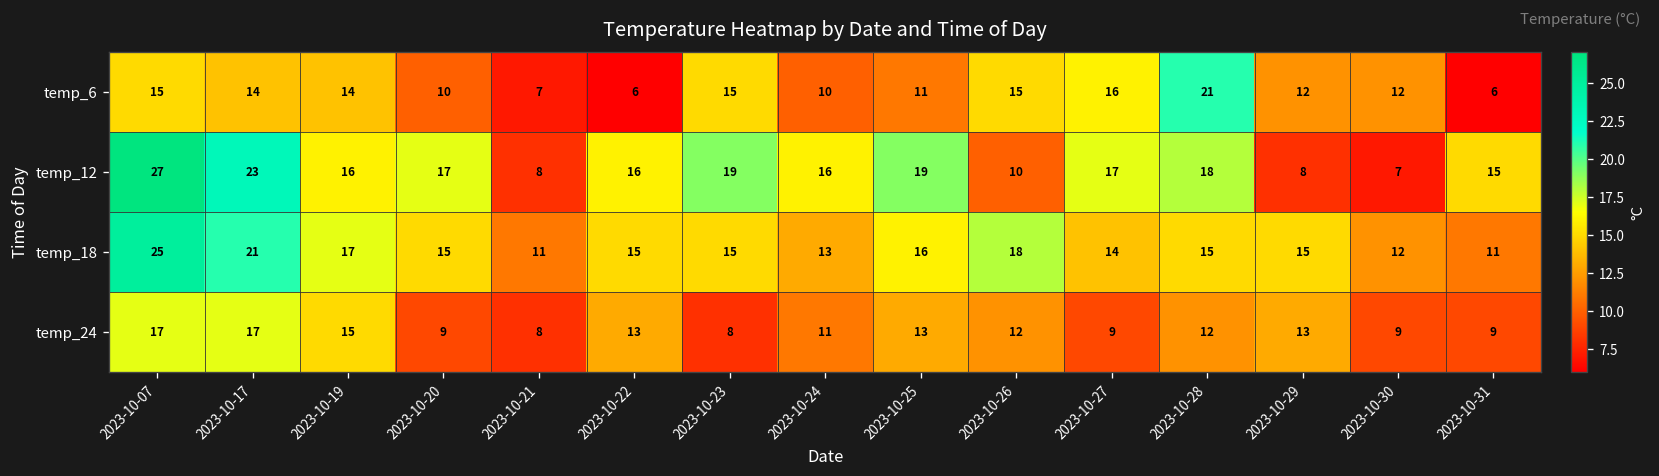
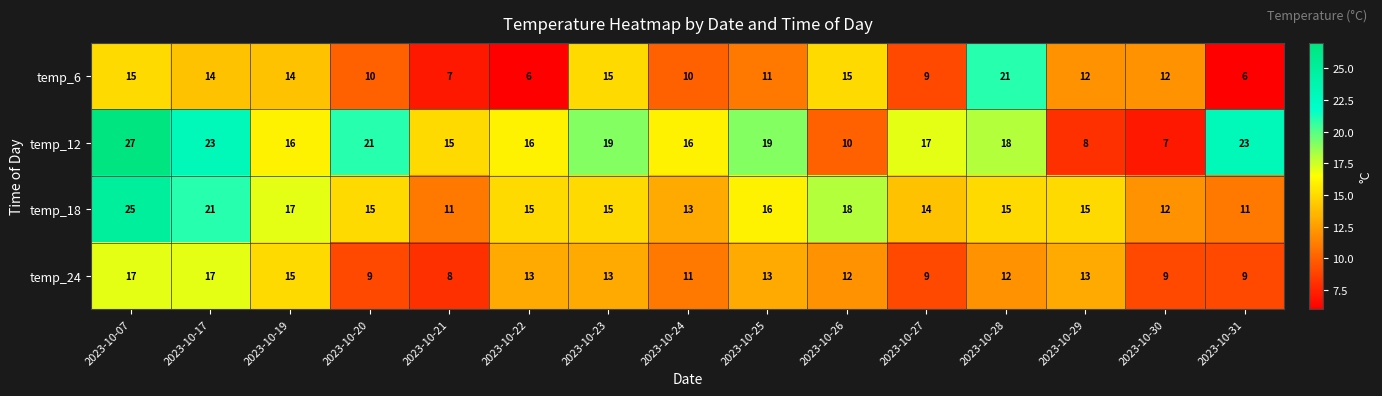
temp_6, 2023-10-27: 16 -> 9
temp_12, 2023-10-20: 17 -> 21
temp_12, 2023-10-21: 8 -> 15
temp_12, 2023-10-31: 15 -> 23
temp_24, 2023-10-23: 8 -> 13
